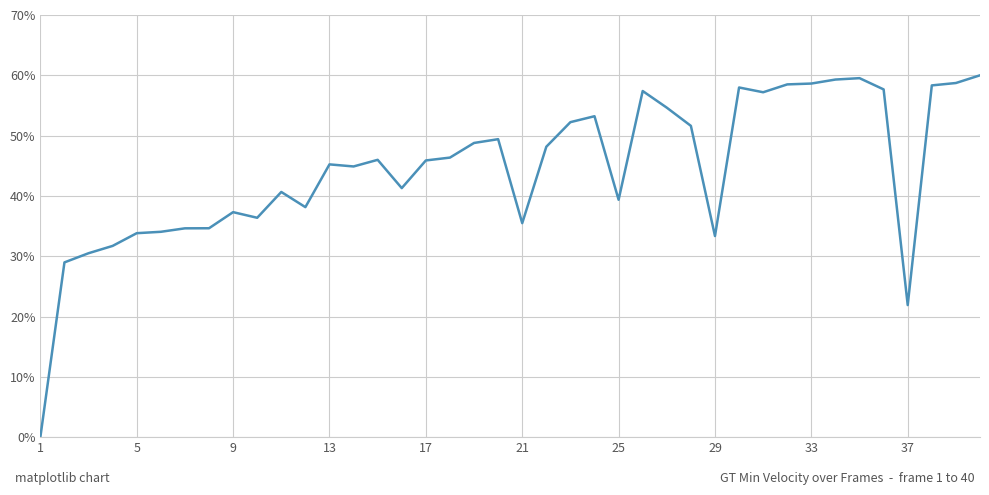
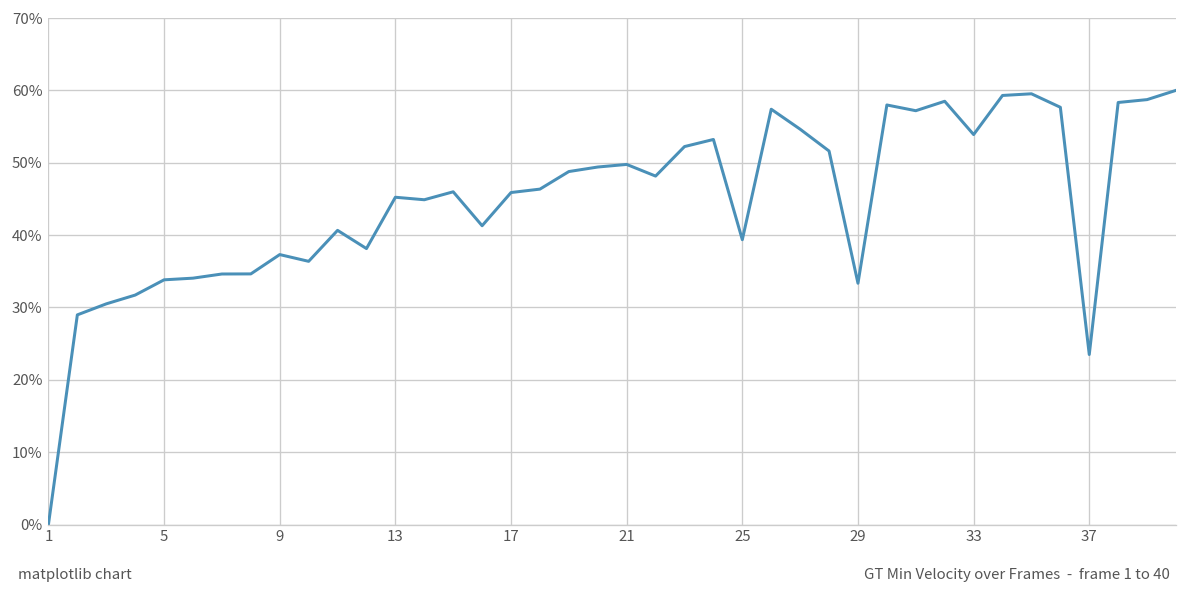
21: 35% -> 50%
33: 59% -> 54%
37: 22% -> 23%
